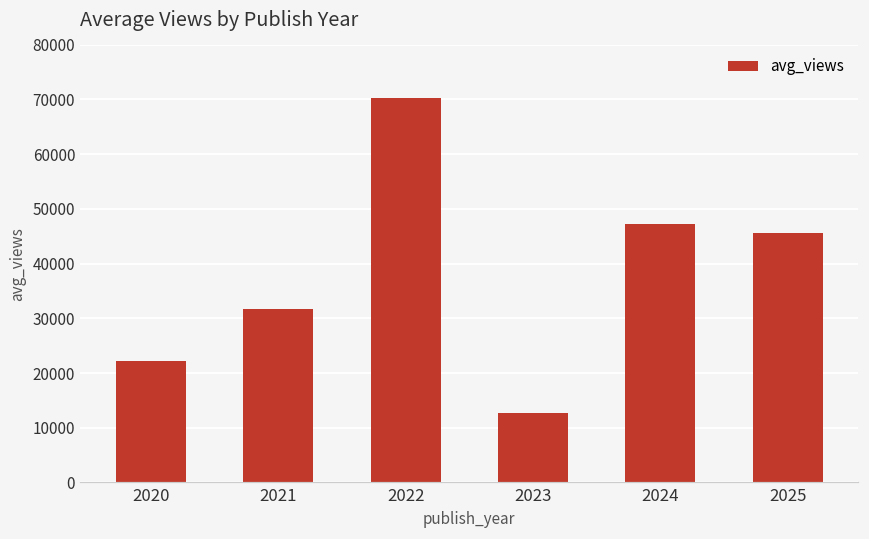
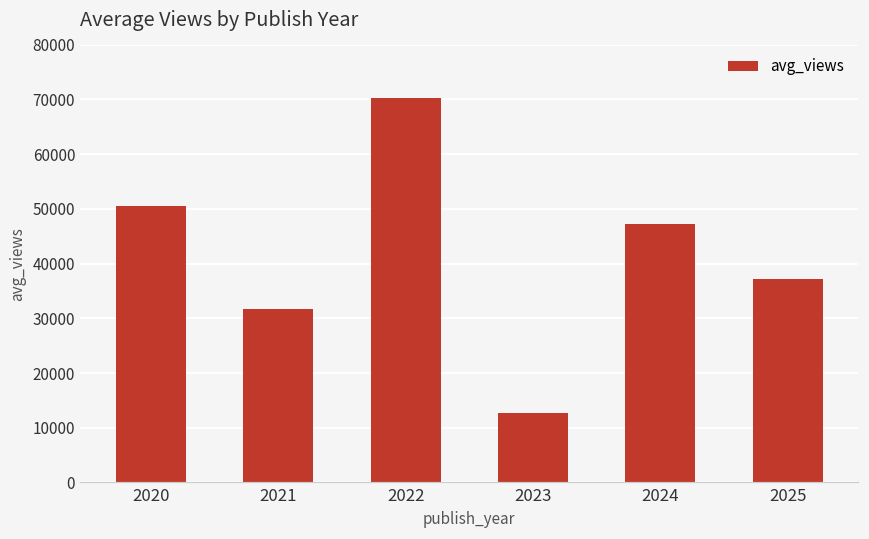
2020: 22000 -> 50000
2025: 46000 -> 37000
